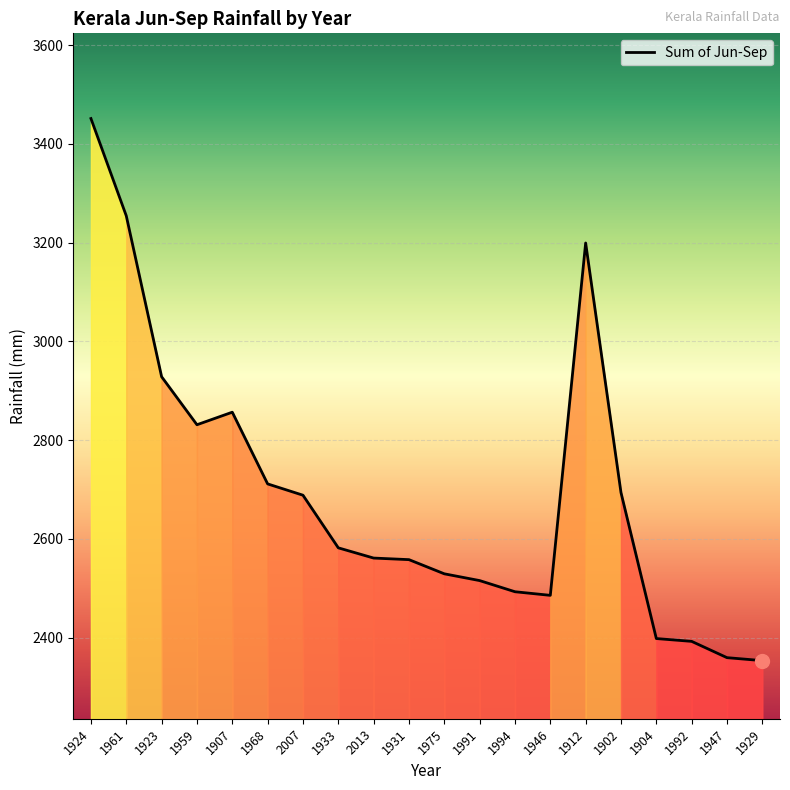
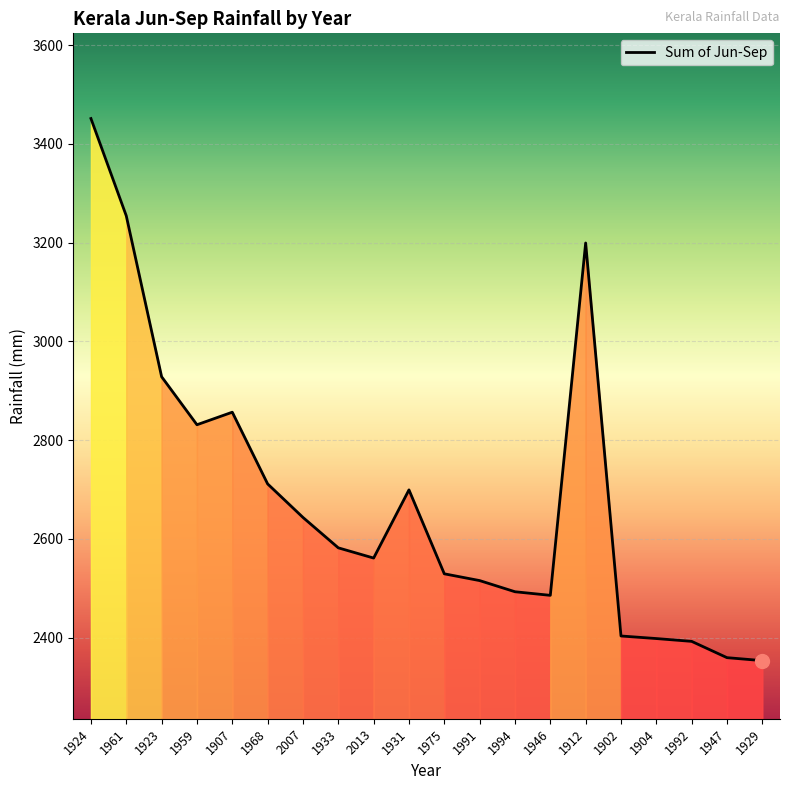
Sum of Jun-Sep, 2007: 2690 -> 2640
Sum of Jun-Sep, 1931: 2560 -> 2700
Sum of Jun-Sep, 1902: 2690 -> 2400
